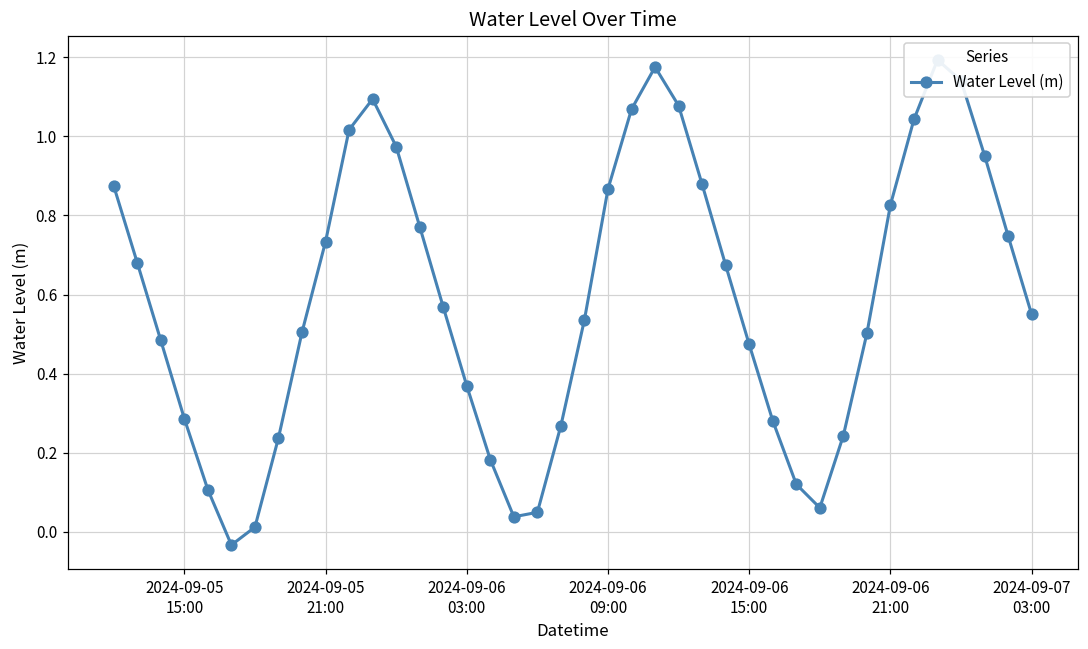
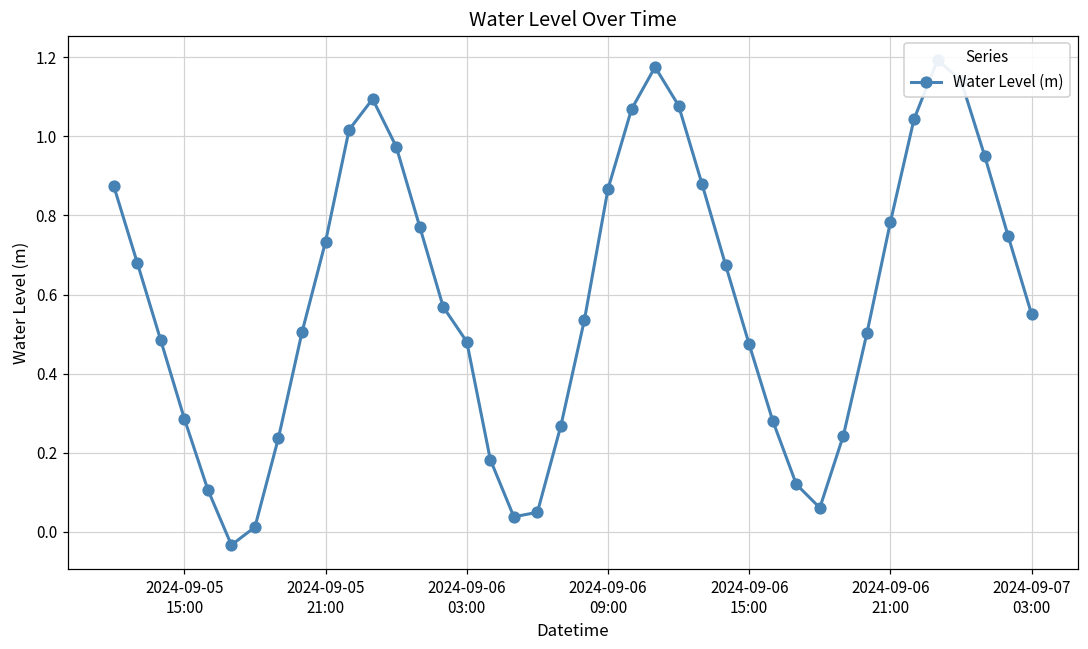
2024-09-06 03:00: 0.37 -> 0.48
2024-09-06 21:00: 0.83 -> 0.78
